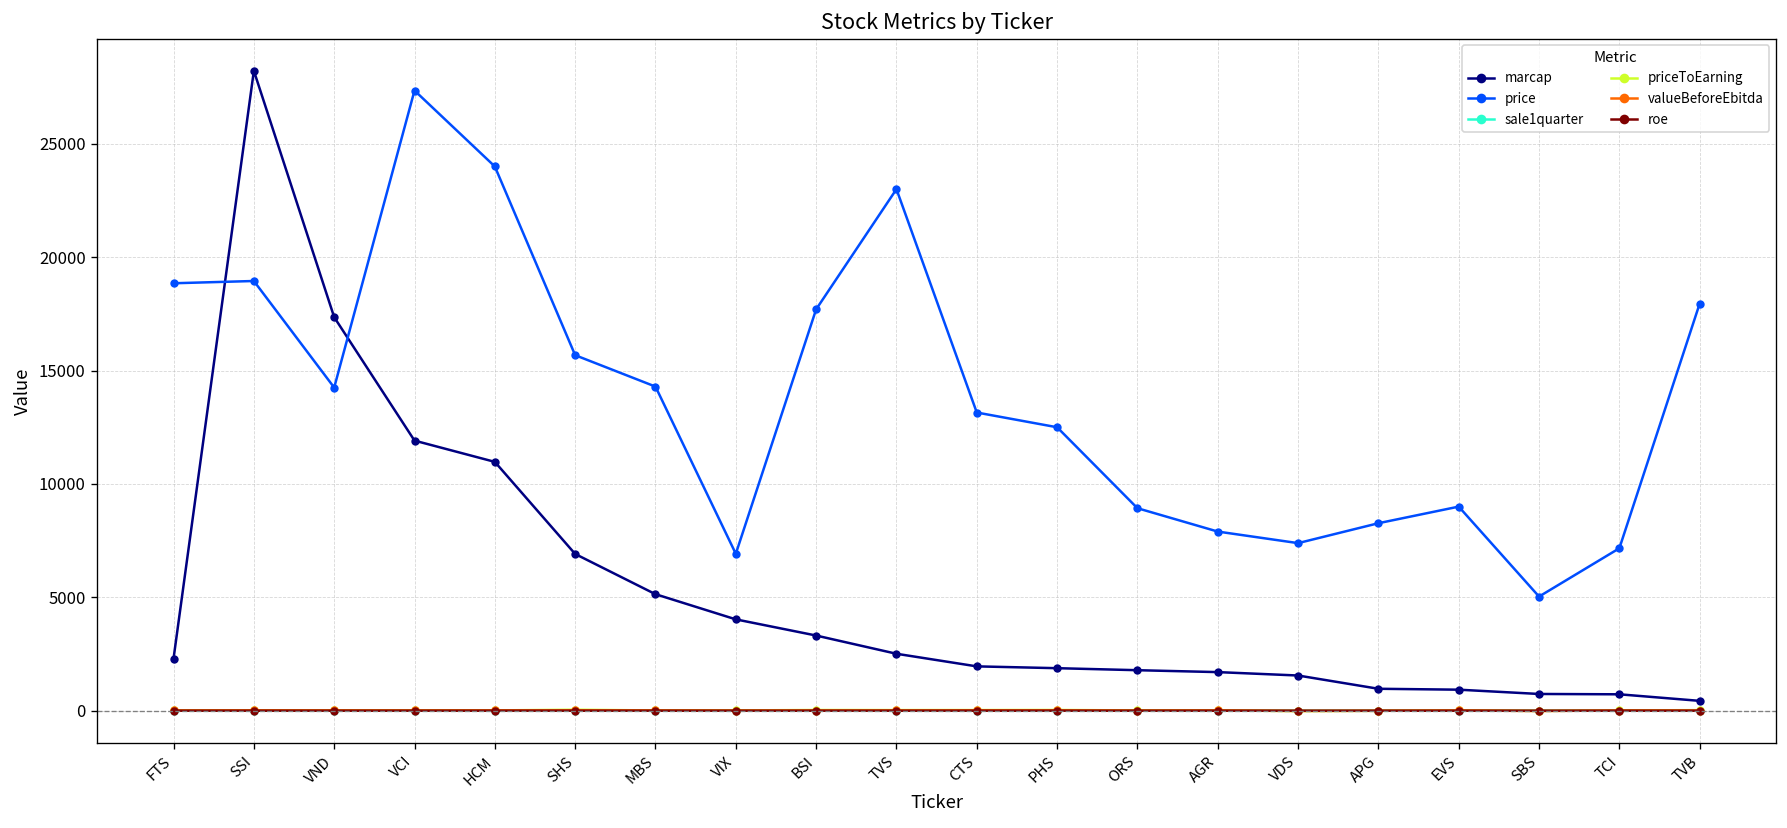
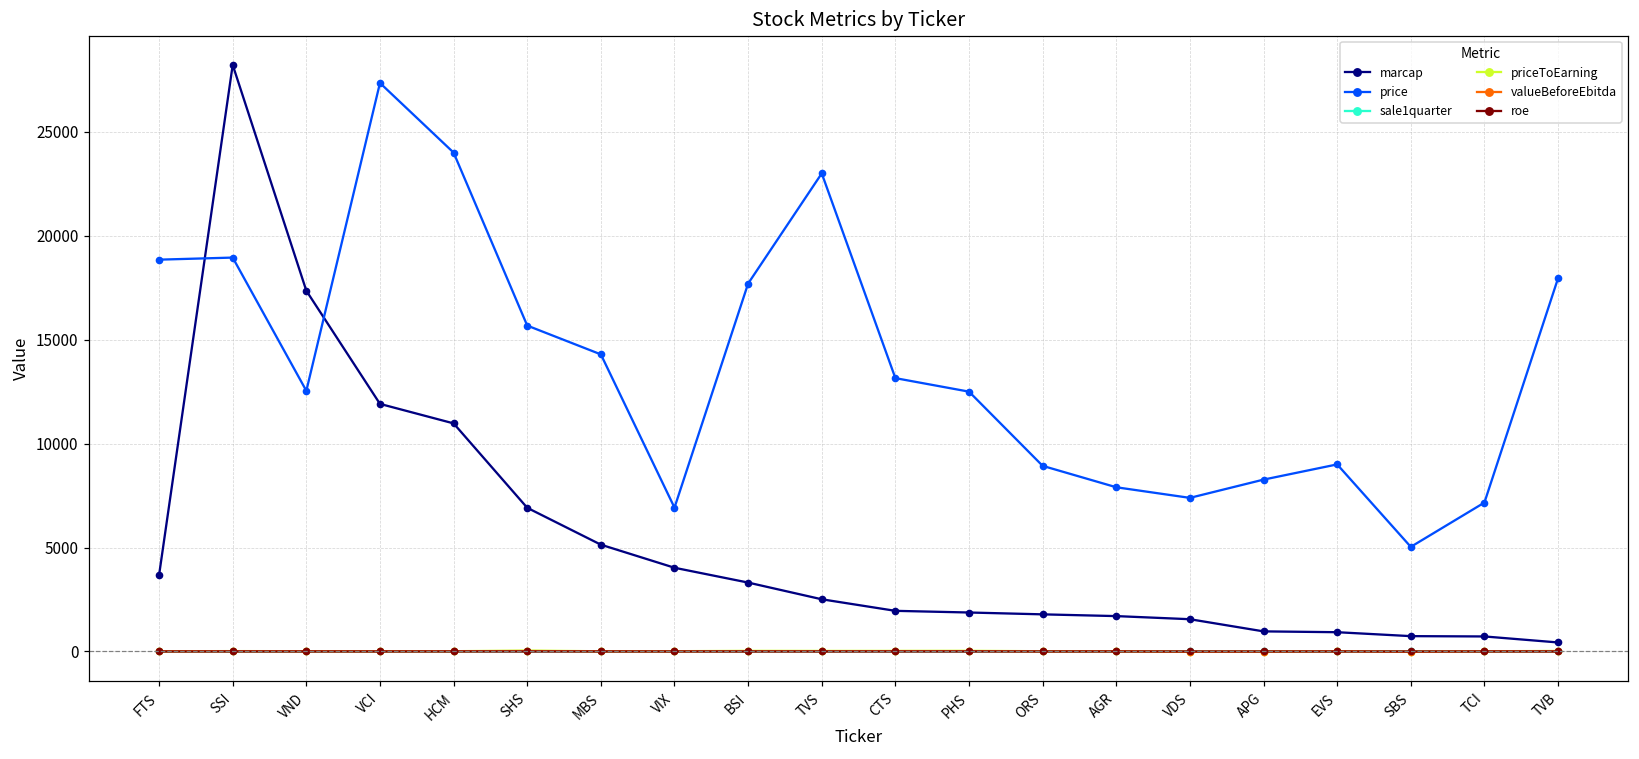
marcap, FTS: 2300 -> 3700
price, VND: 14300 -> 12500
